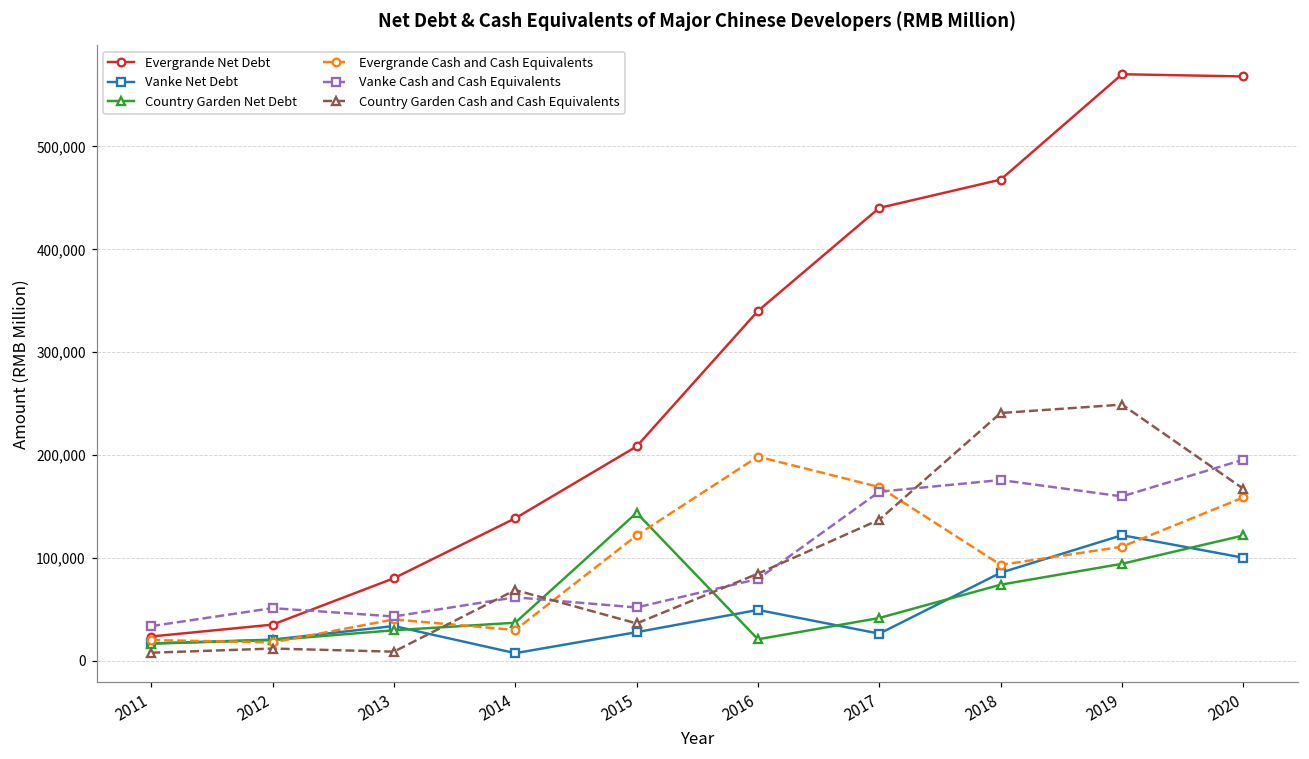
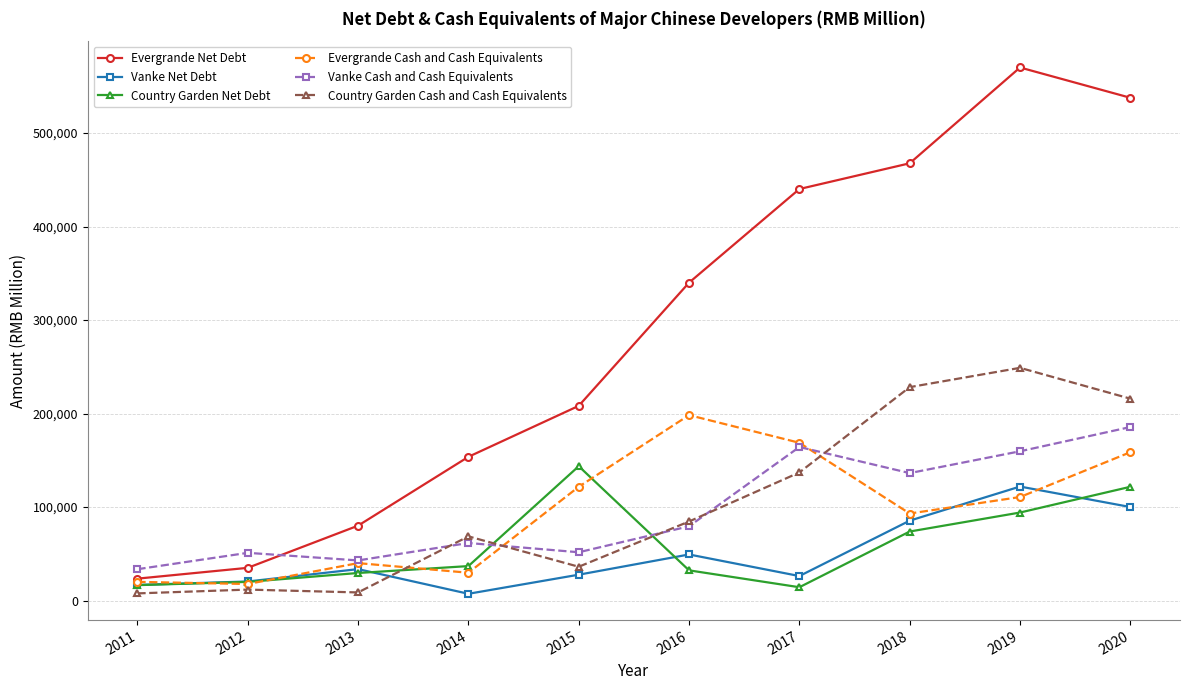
Evergrande Net Debt, 2014: 140,000 -> 150,000
Country Garden Net Debt, 2016: 20,000 -> 30,000
Country Garden Net Debt, 2017: 40,000 -> 10,000
Vanke Cash and Cash Equivalents, 2018: 180,000 -> 140,000
Country Garden Cash and Cash Equivalents, 2018: 240,000 -> 230,000
Evergrande Net Debt, 2020: 570,000 -> 540,000
Vanke Cash and Cash Equivalents, 2020: 200,000 -> 190,000
Country Garden Cash and Cash Equivalents, 2020: 170,000 -> 220,000
